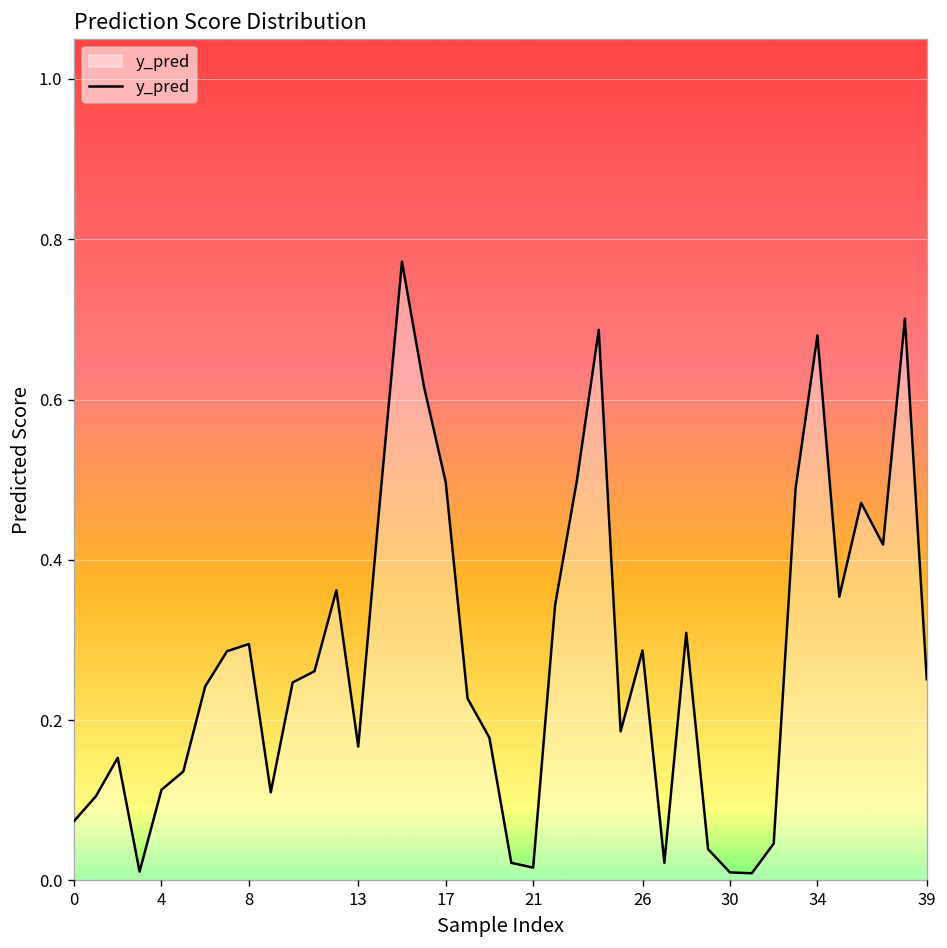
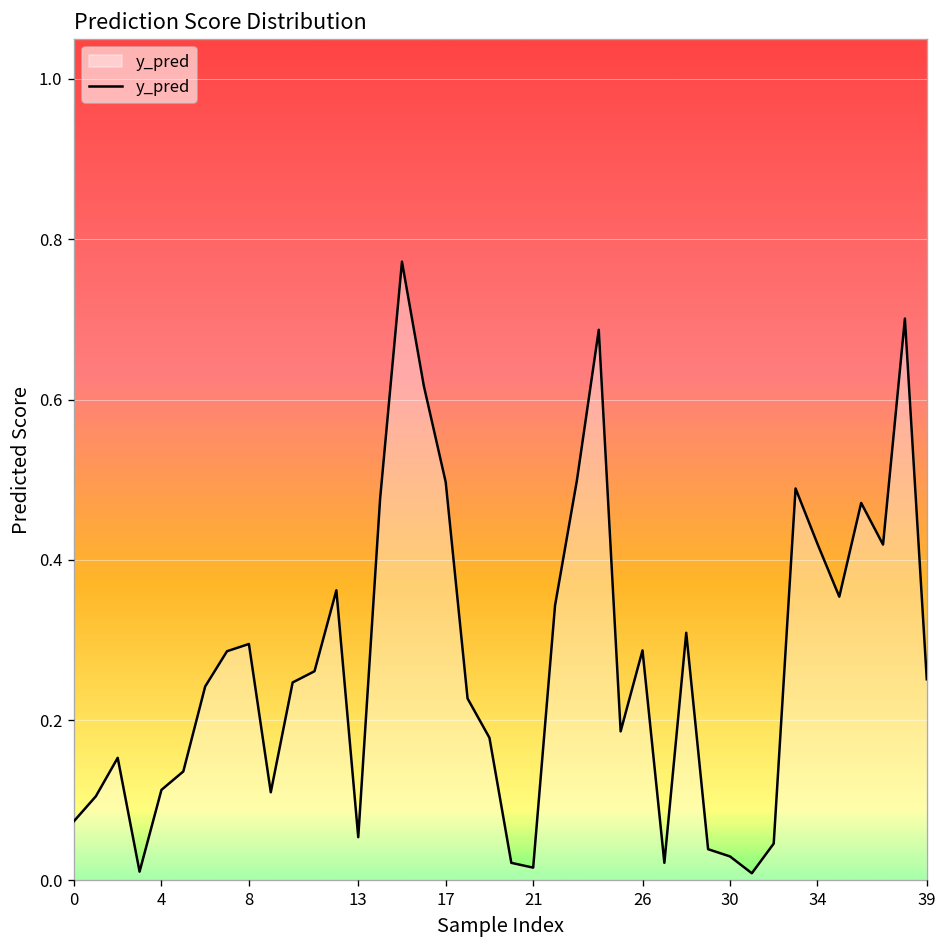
13: 0.17 -> 0.05
30: 0.01 -> 0.03
34: 0.68 -> 0.42
